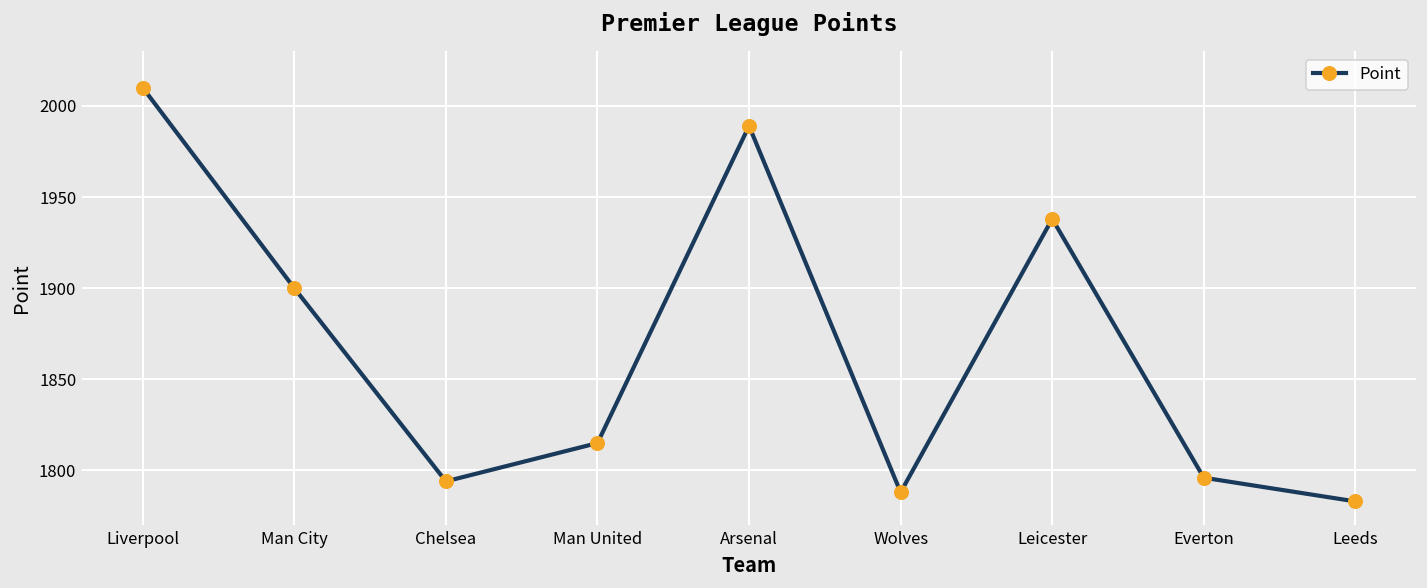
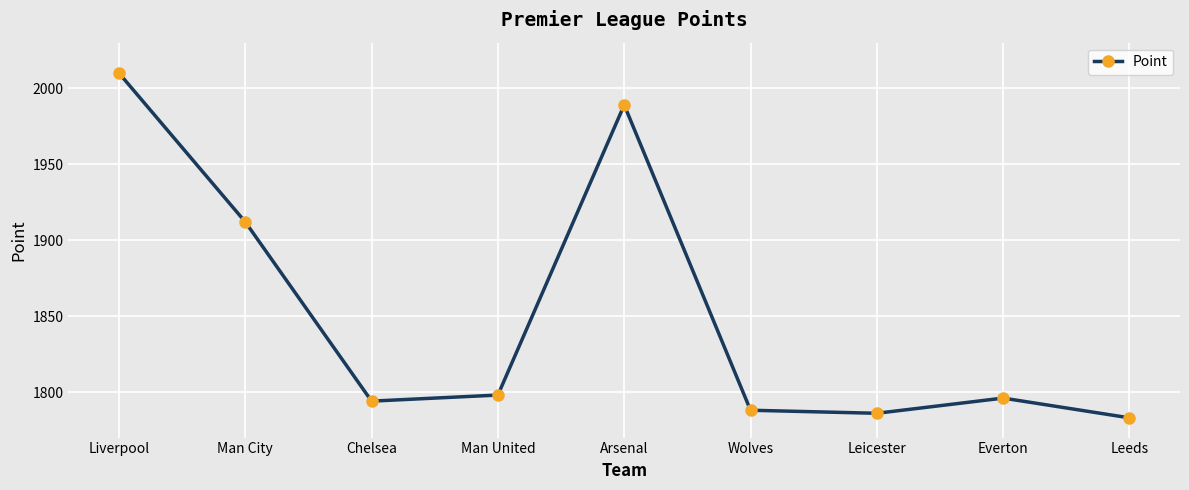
Man City: 1900 -> 1912
Man United: 1815 -> 1798
Leicester: 1938 -> 1786
